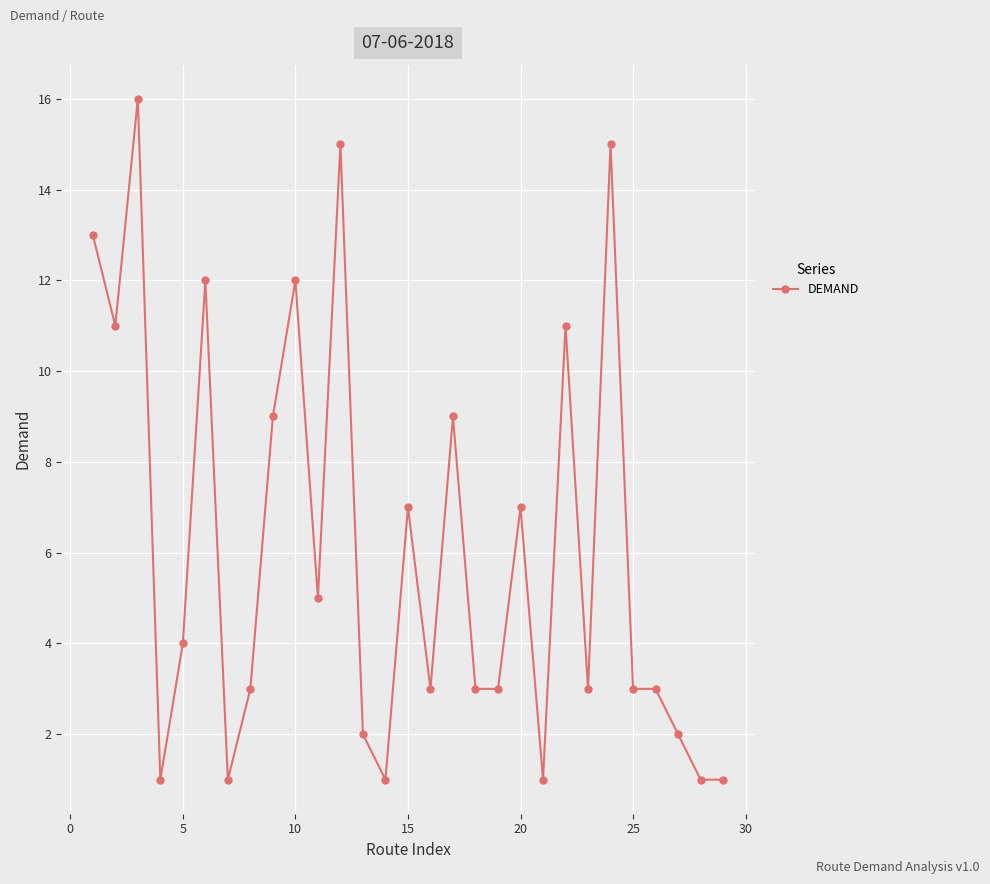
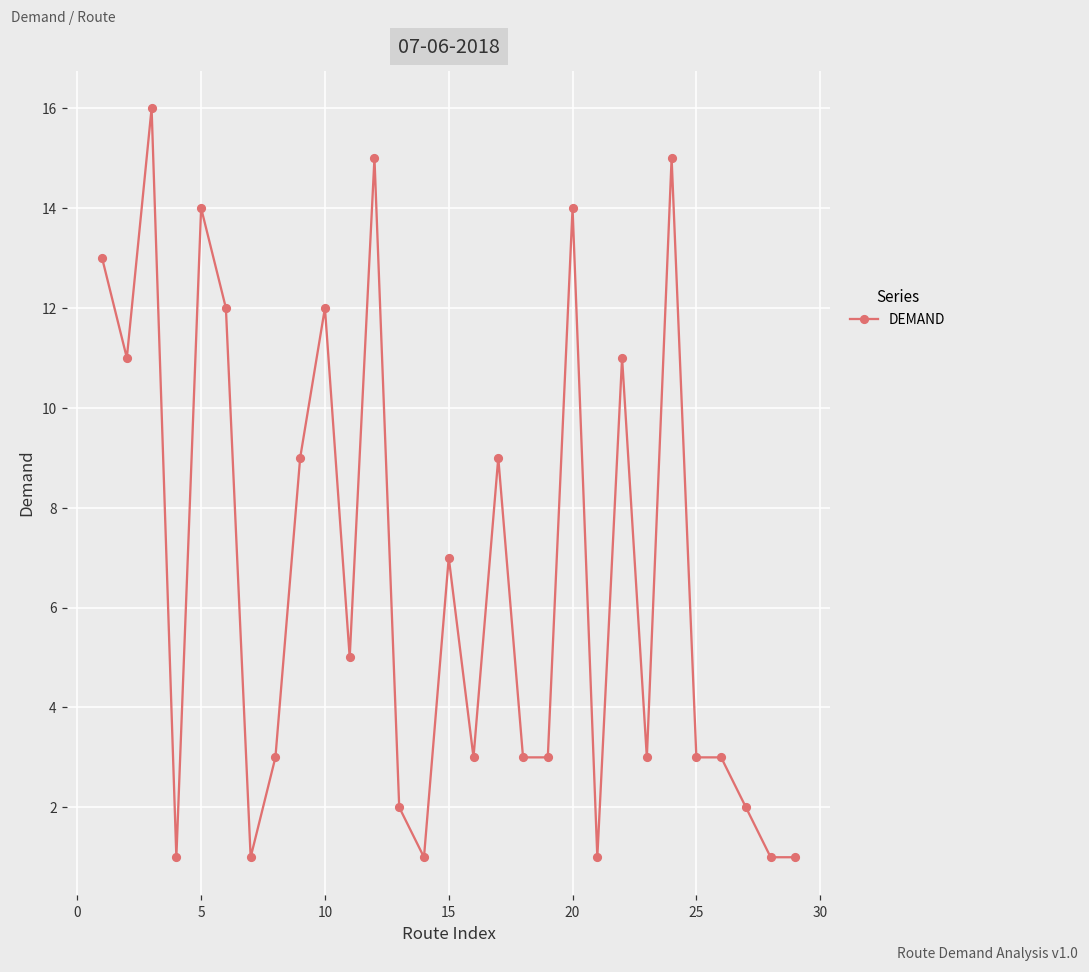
5: 4 -> 14
20: 7 -> 14
